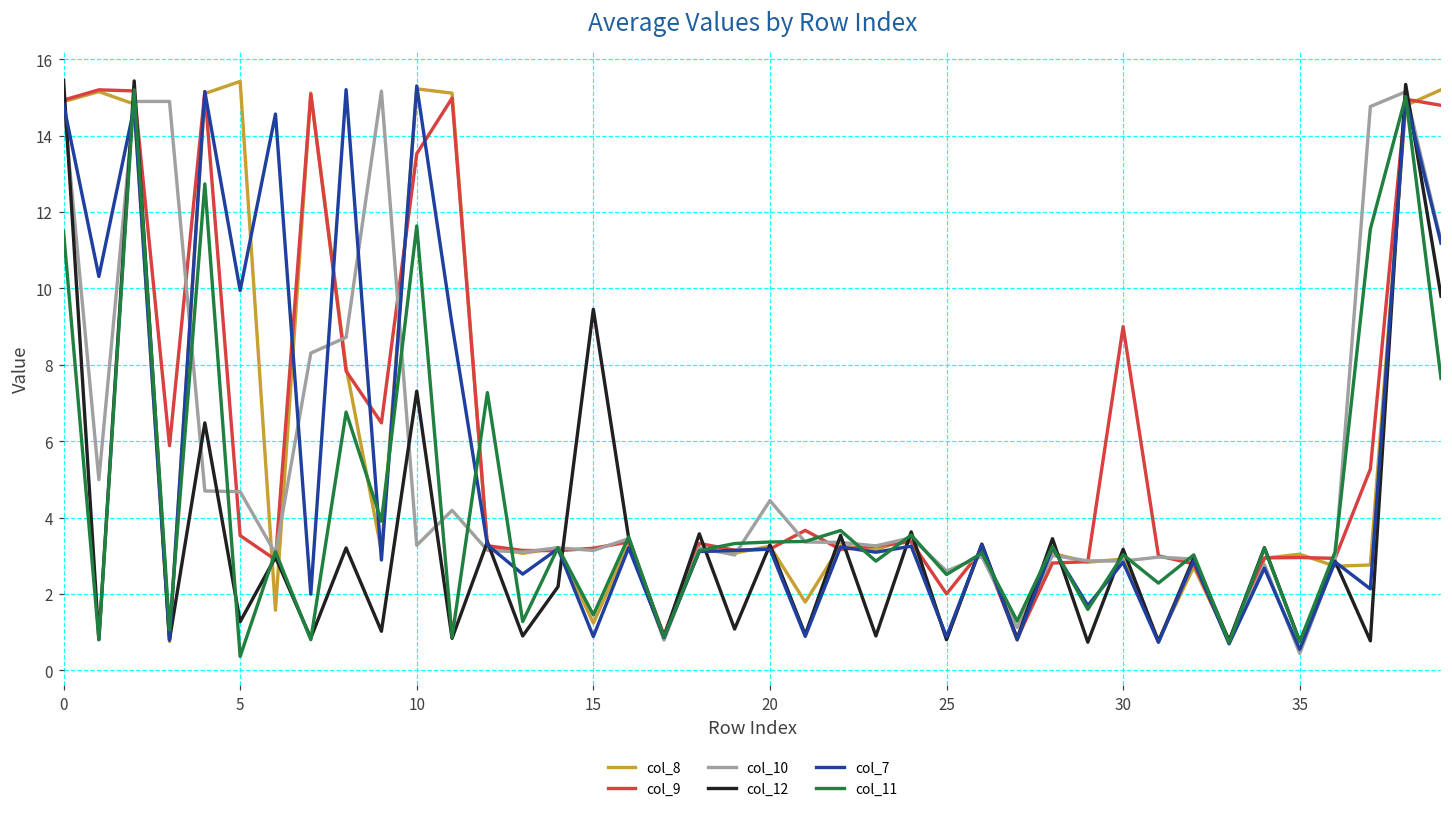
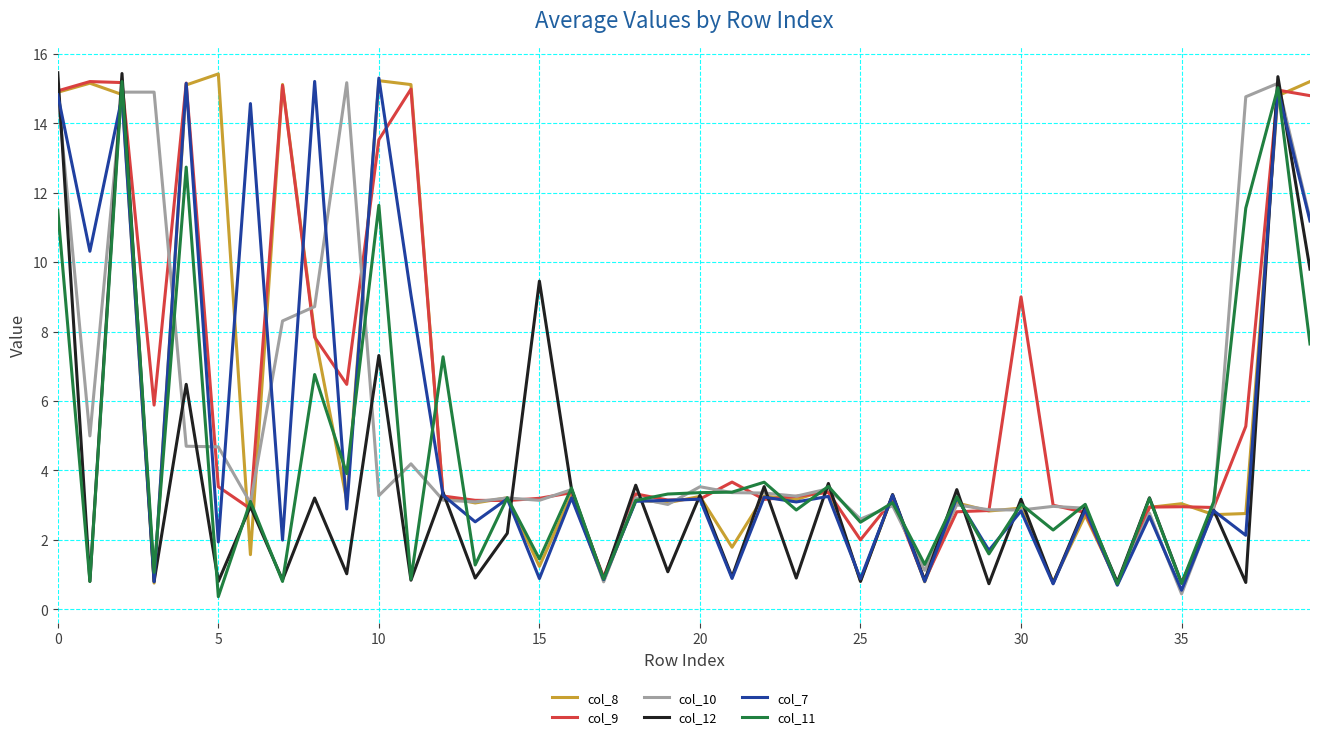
col_12, 5: 1.3 -> 0.8
col_7, 5: 9.9 -> 1.9
col_10, 20: 4.4 -> 3.5
